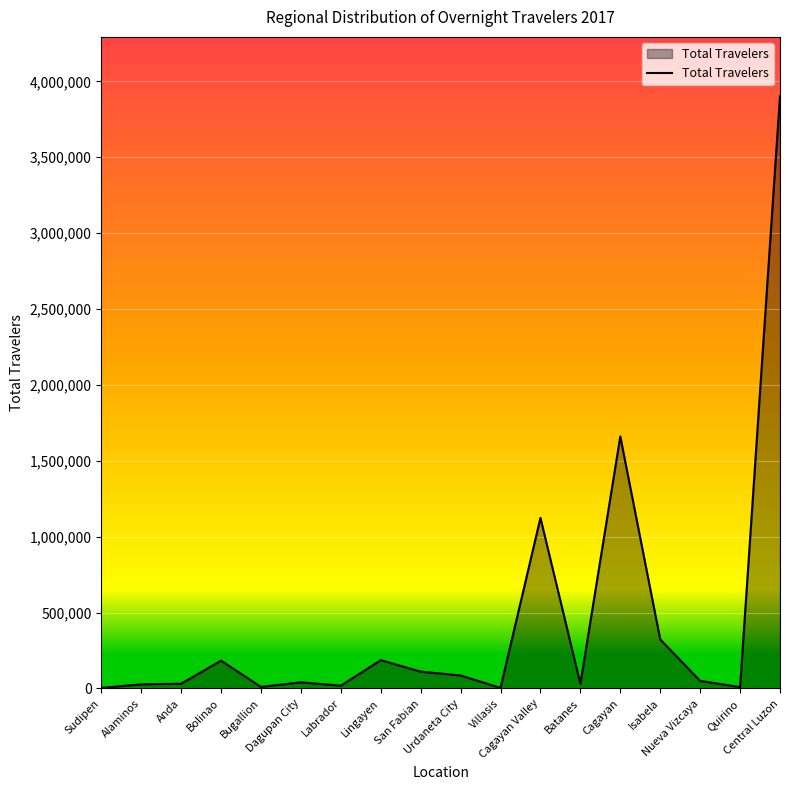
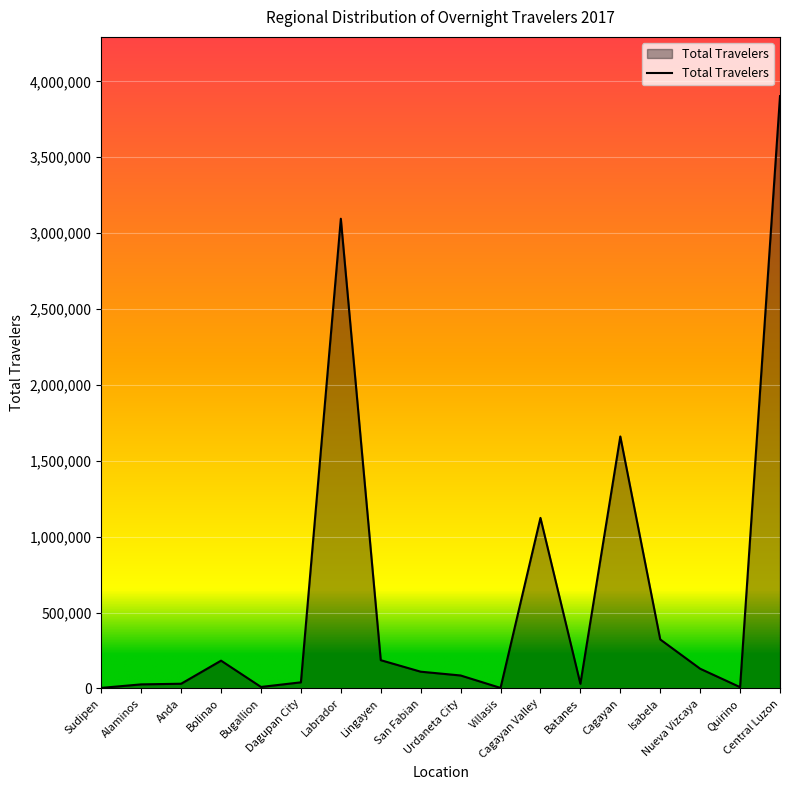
Labrador: 20,000 -> 3,100,000
Nueva Vizcaya: 50,000 -> 130,000
